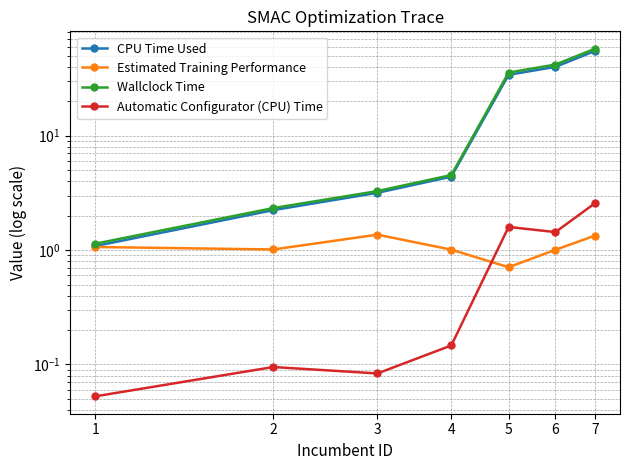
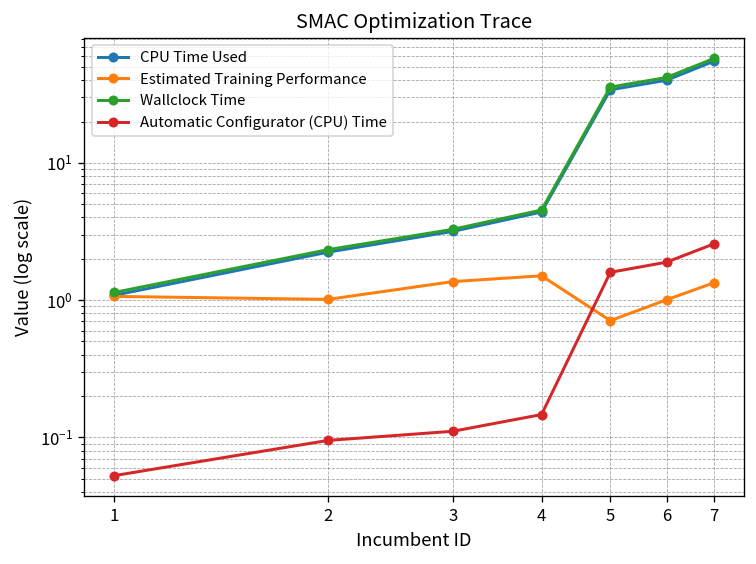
Automatic Configurator (CPU) Time, 3: 0.08 -> 0.11
Estimated Training Performance, 4: 1.0 -> 1.5
Automatic Configurator (CPU) Time, 6: 1.4 -> 1.9
